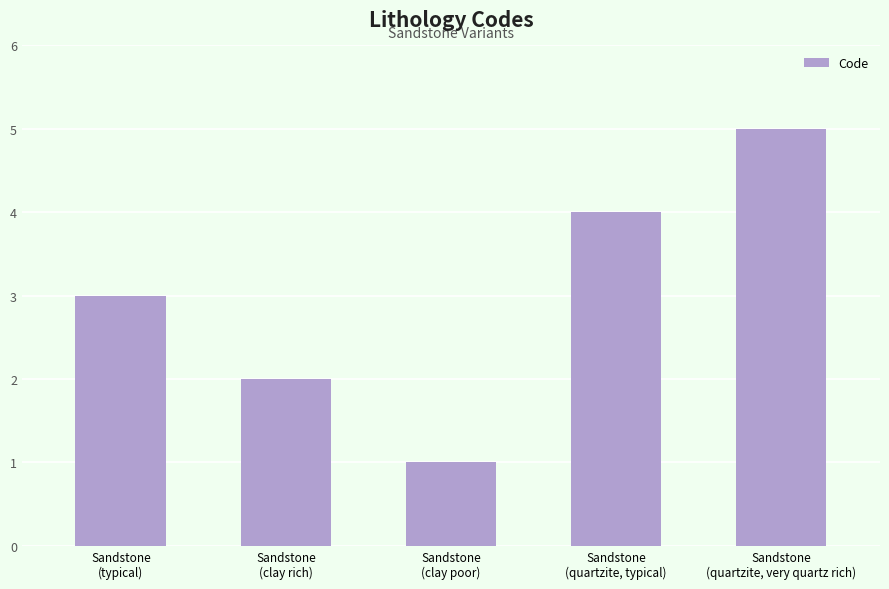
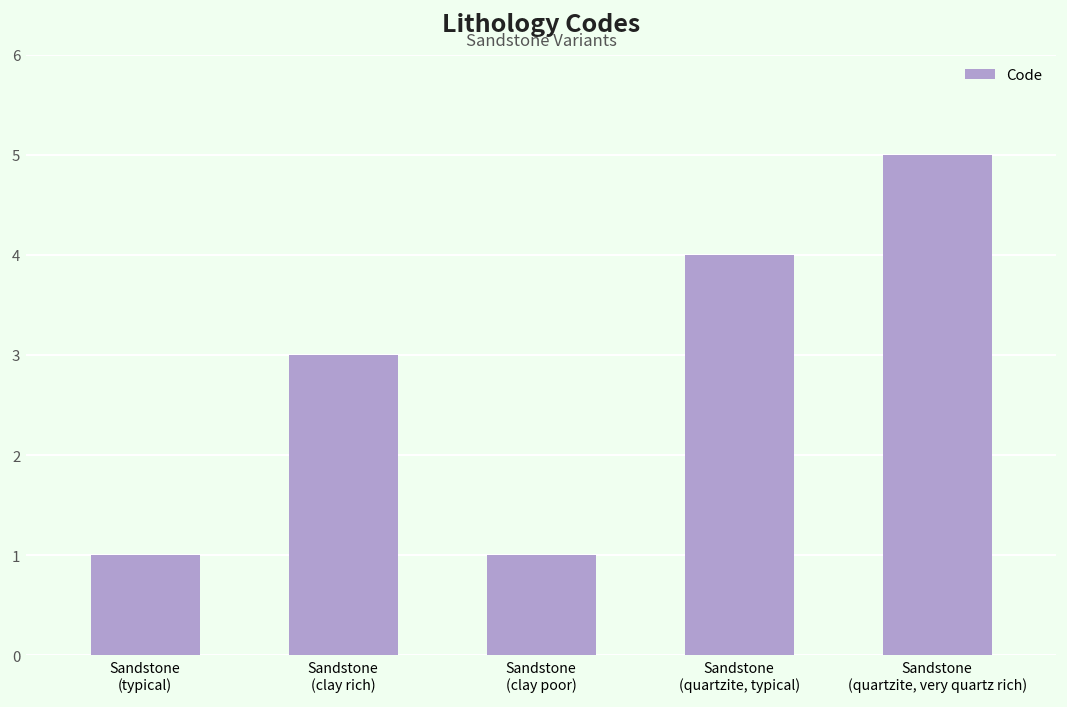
Sandstone (typical): 3 -> 1
Sandstone (clay rich): 2 -> 3
